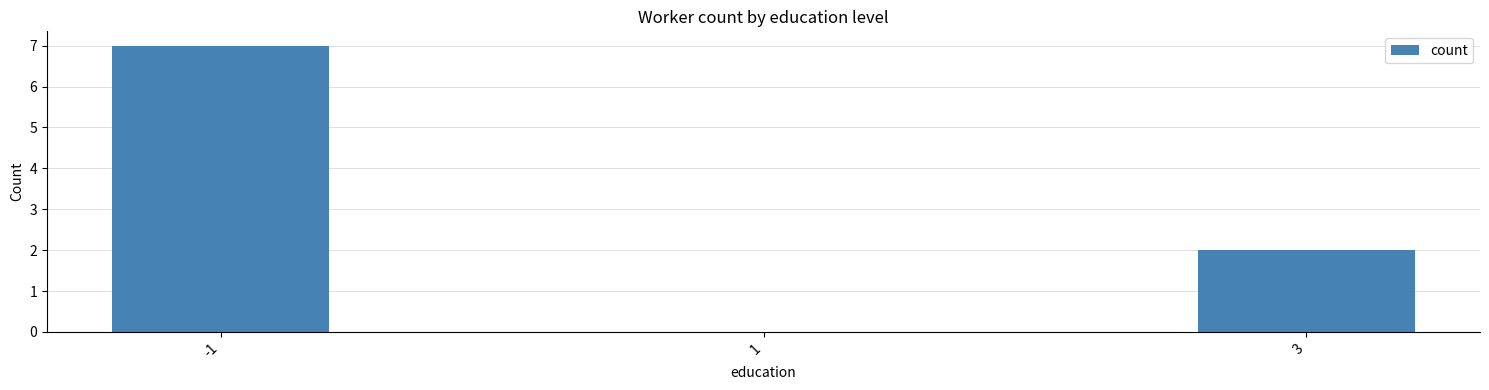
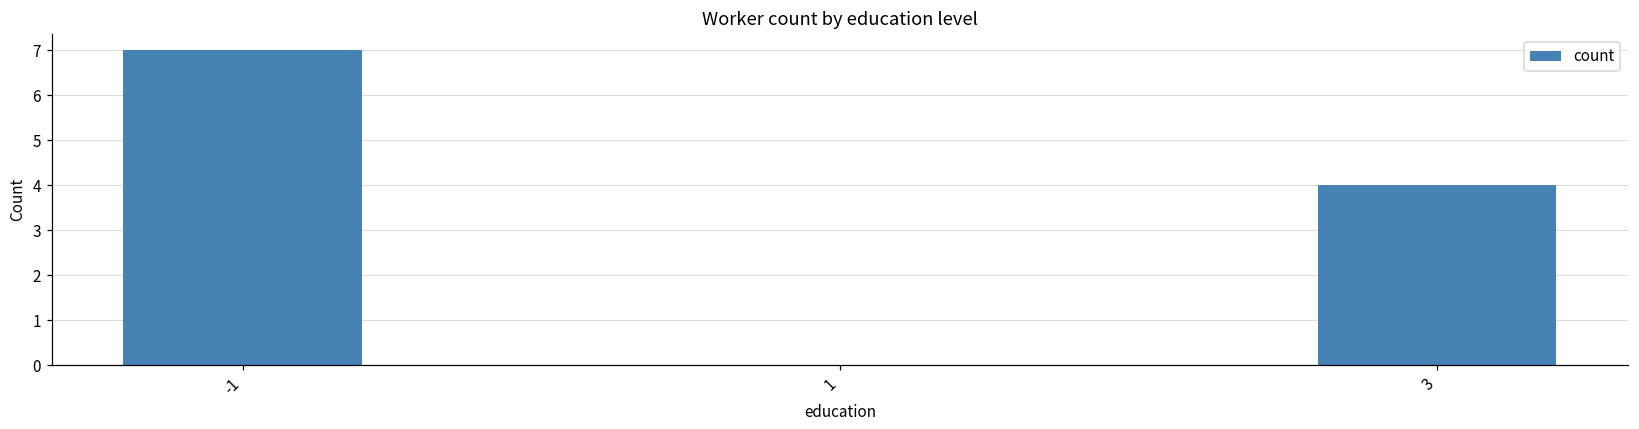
3: 2 -> 4
